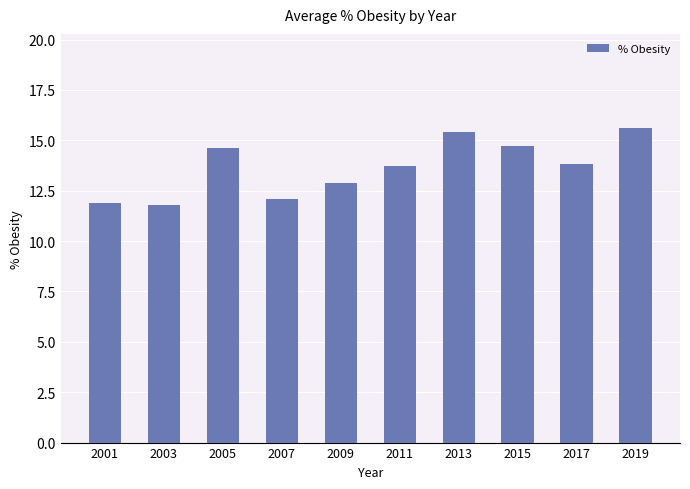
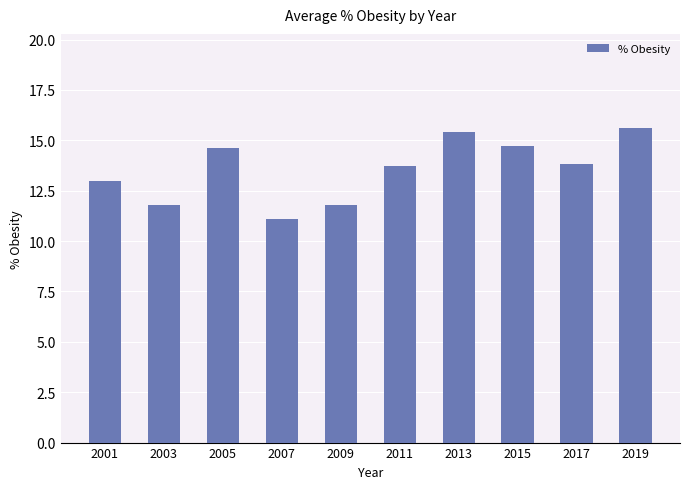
2001: 11.9 -> 13.0
2007: 12.1 -> 11.1
2009: 12.9 -> 11.8
